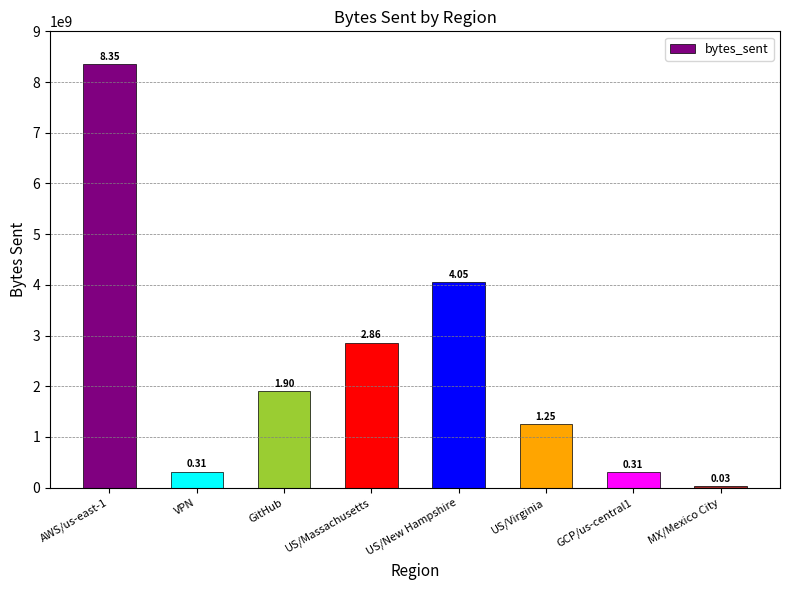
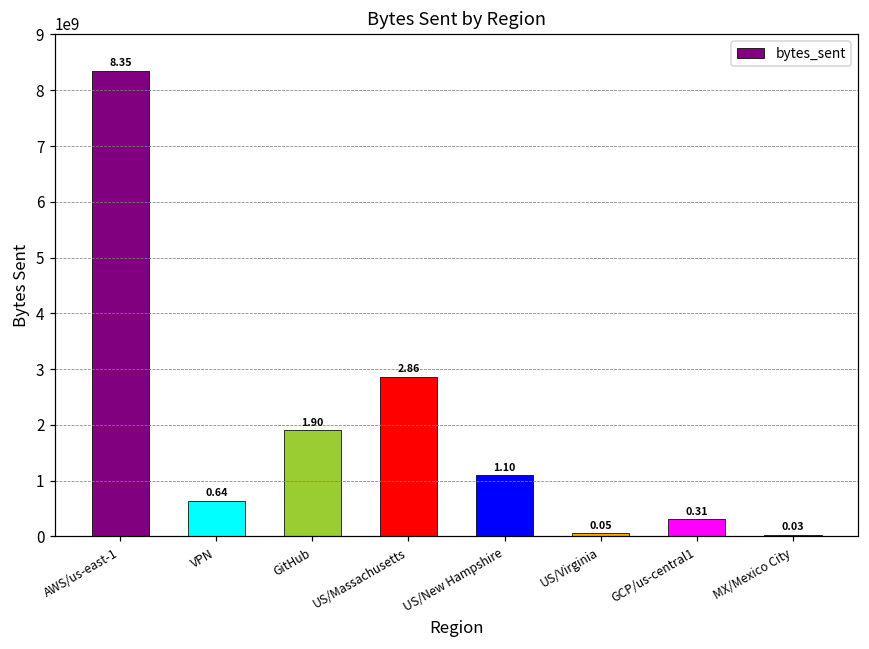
VPN: 0.31 -> 0.64
US/New Hampshire: 4.05 -> 1.10
US/Virginia: 1.25 -> 0.05
